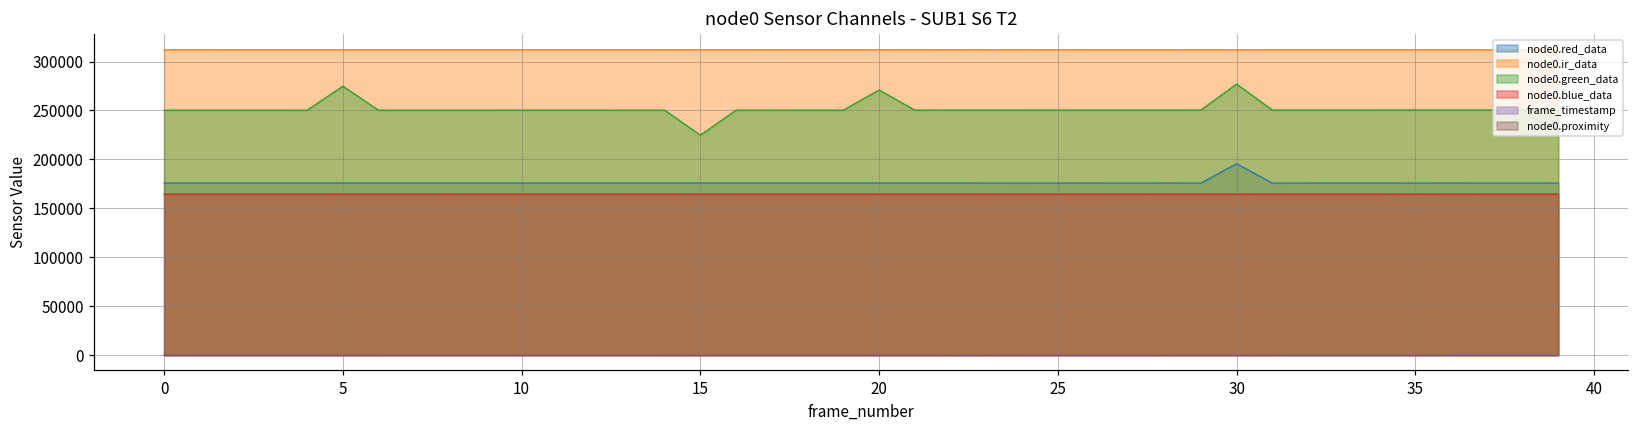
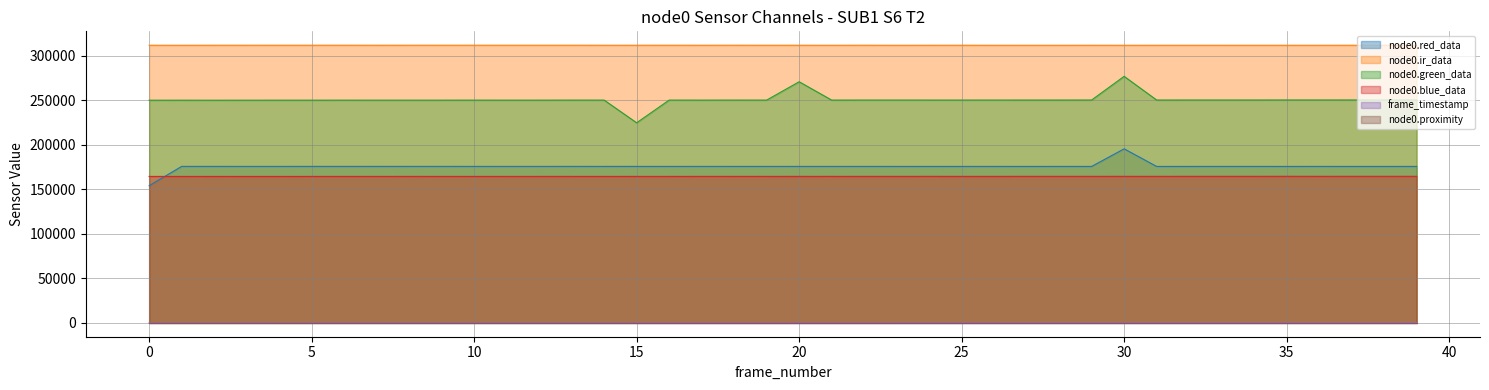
node0.red_data, 0: 180000 -> 150000
node0.green_data, 5: 270000 -> 250000
